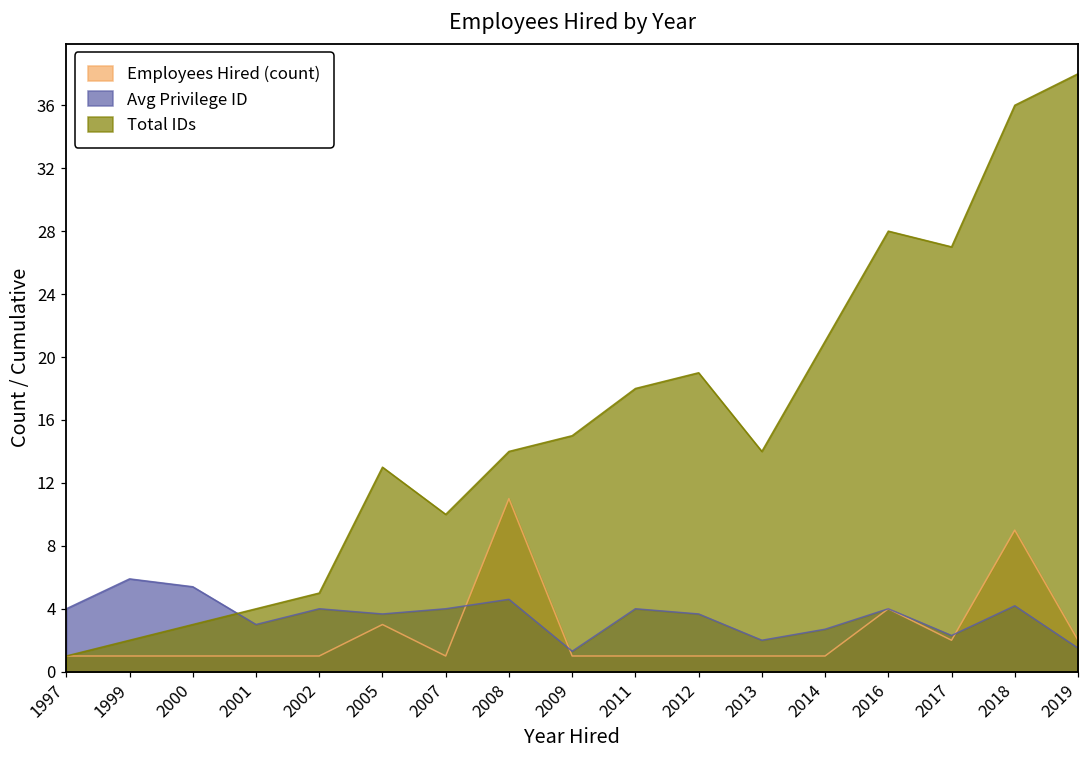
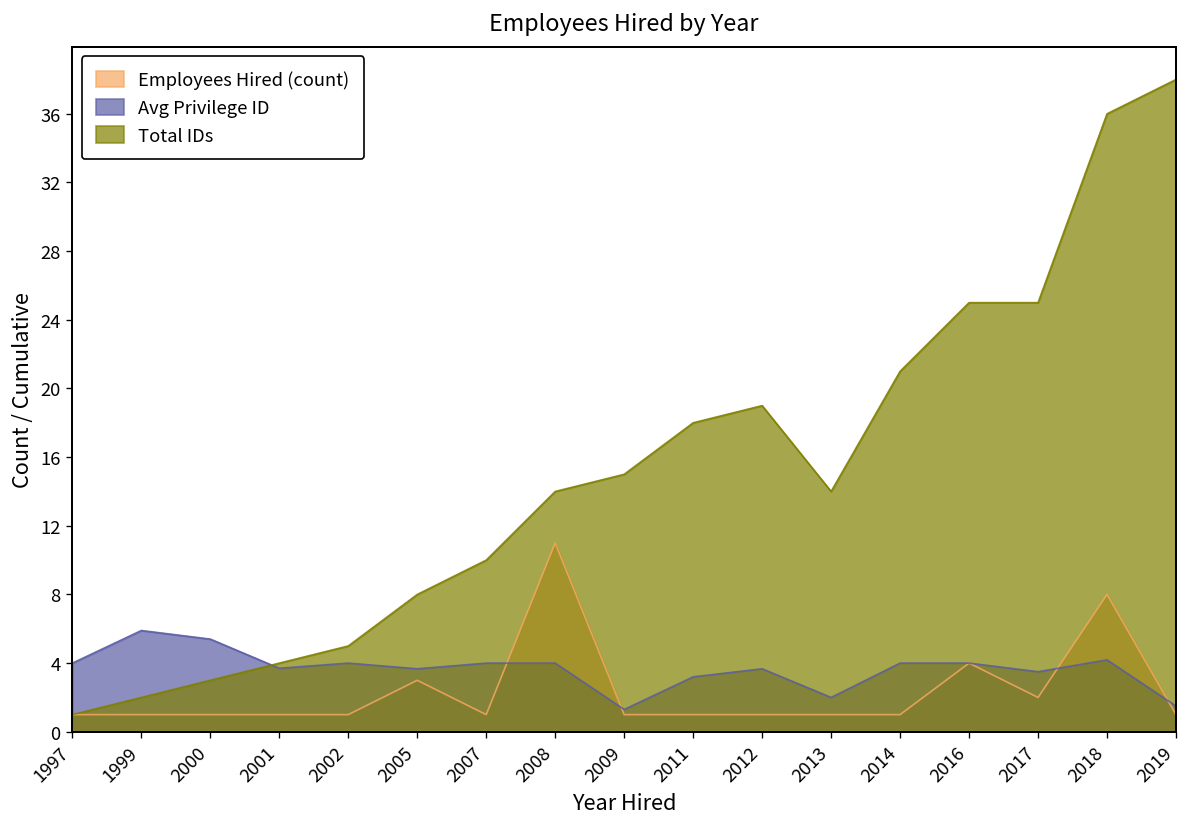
Avg Privilege ID, 2001: 3.0 -> 3.7
Total IDs, 2005: 13 -> 8
Avg Privilege ID, 2008: 4.6 -> 4.0
Avg Privilege ID, 2011: 4.0 -> 3.2
Avg Privilege ID, 2014: 2.7 -> 4.0
Total IDs, 2016: 28 -> 25
Avg Privilege ID, 2017: 2.3 -> 3.5
Total IDs, 2017: 27 -> 25
Employees Hired (count), 2018: 9 -> 8
Employees Hired (count), 2019: 2 -> 1
